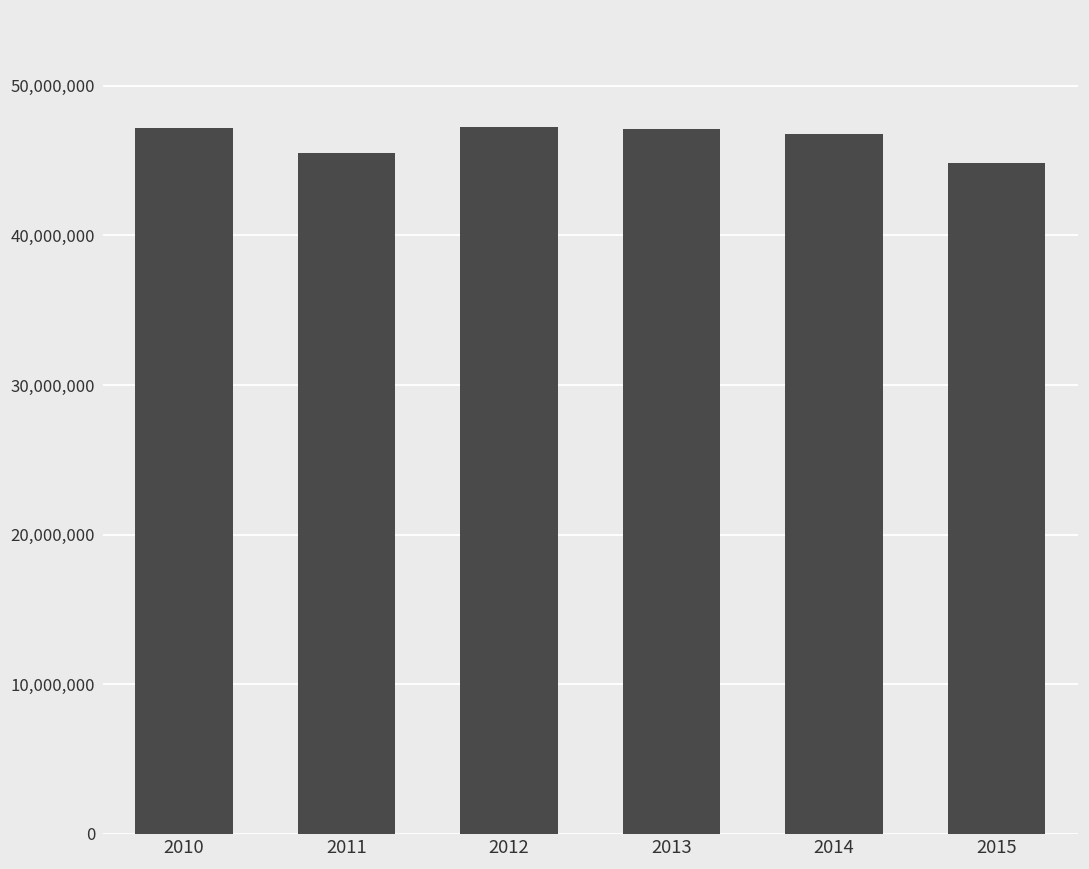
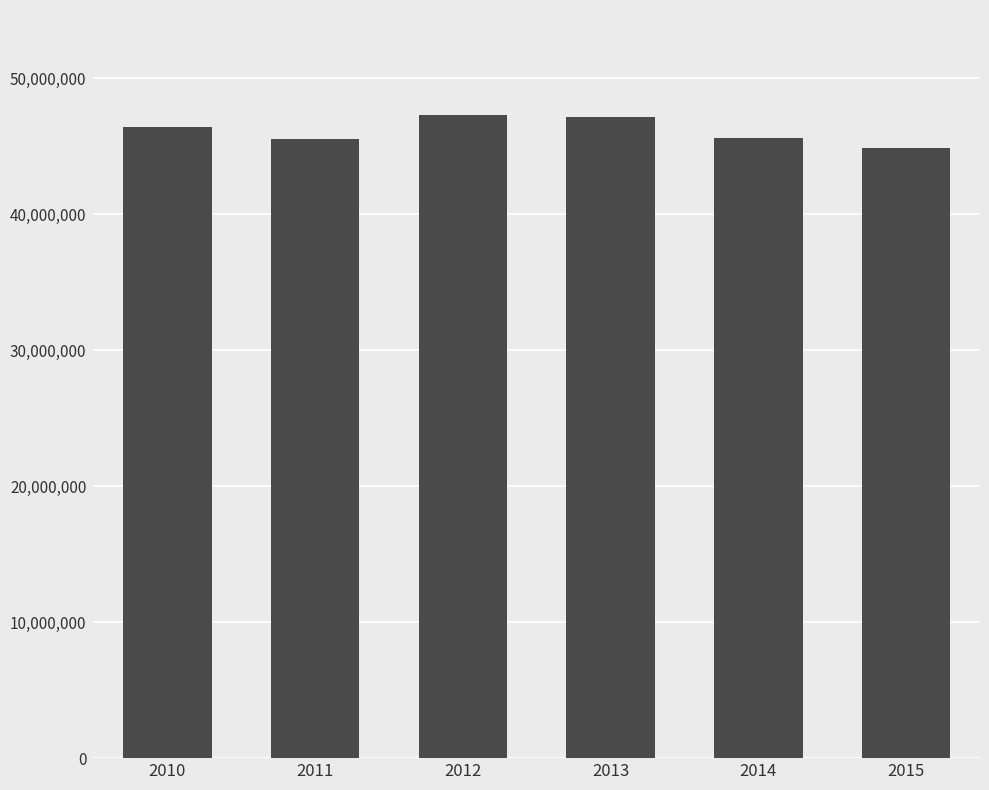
2010: 47,200,000 -> 46,400,000
2014: 46,800,000 -> 45,600,000
